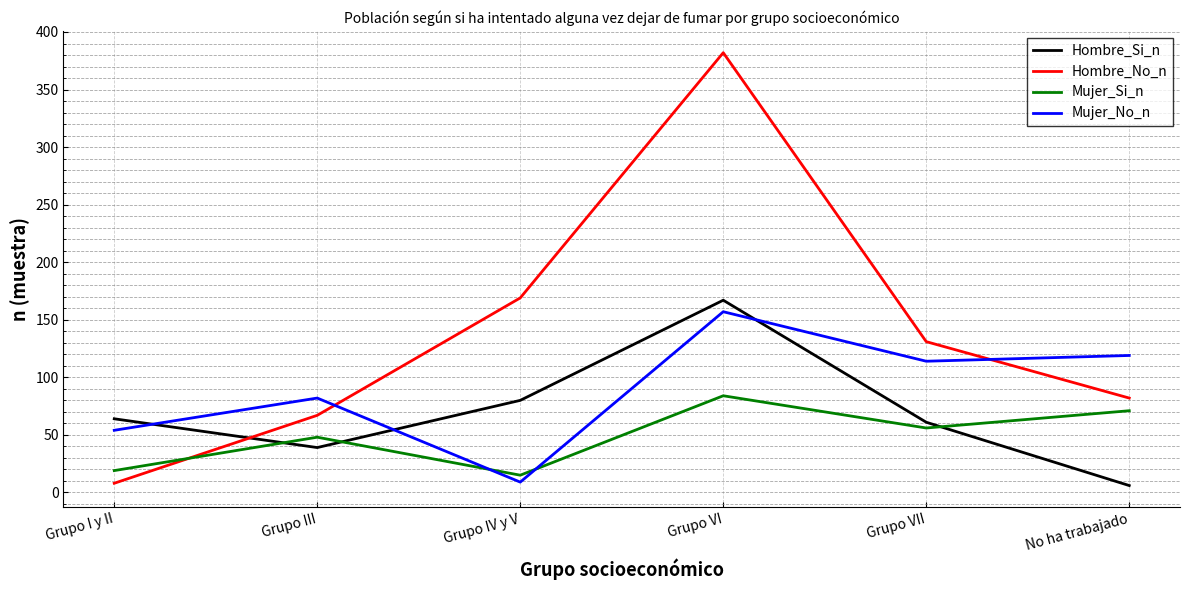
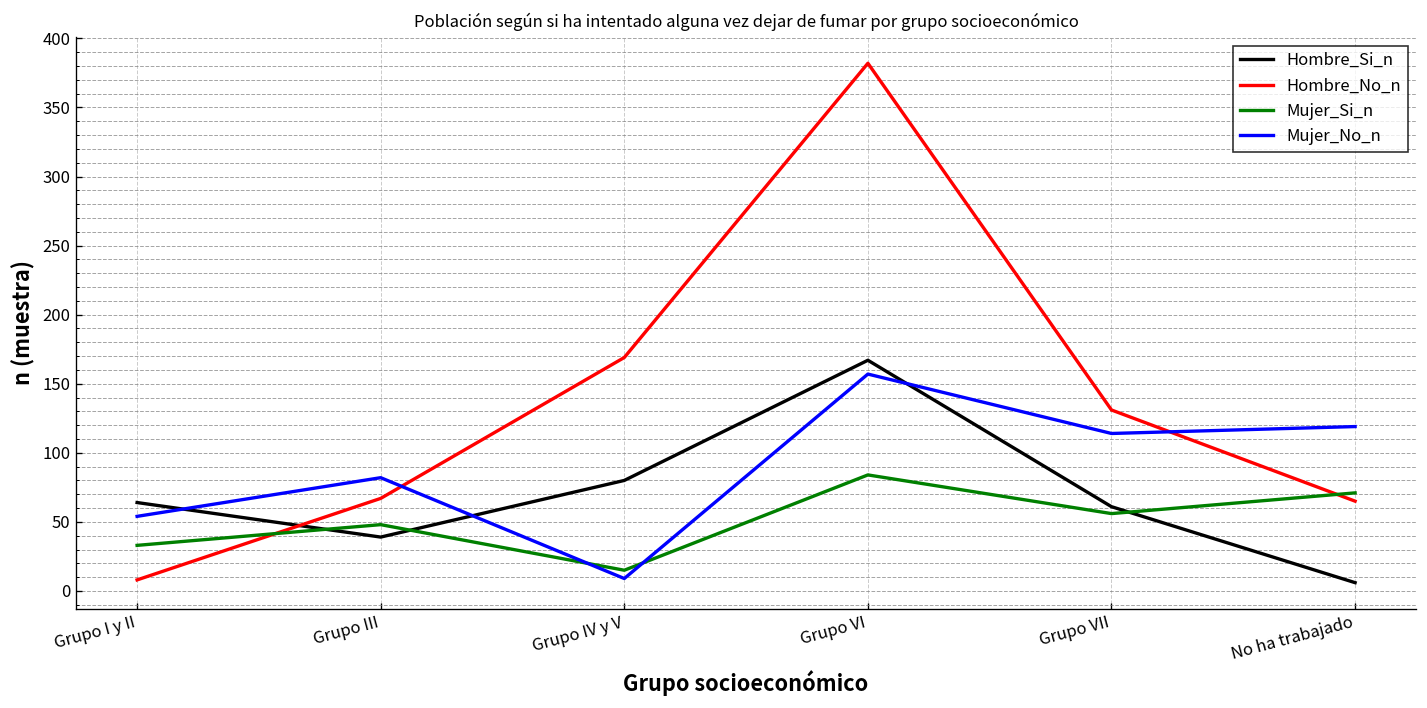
Mujer_Si_n, Grupo I y II: 19 -> 33
Hombre_No_n, No ha trabajado: 82 -> 65
